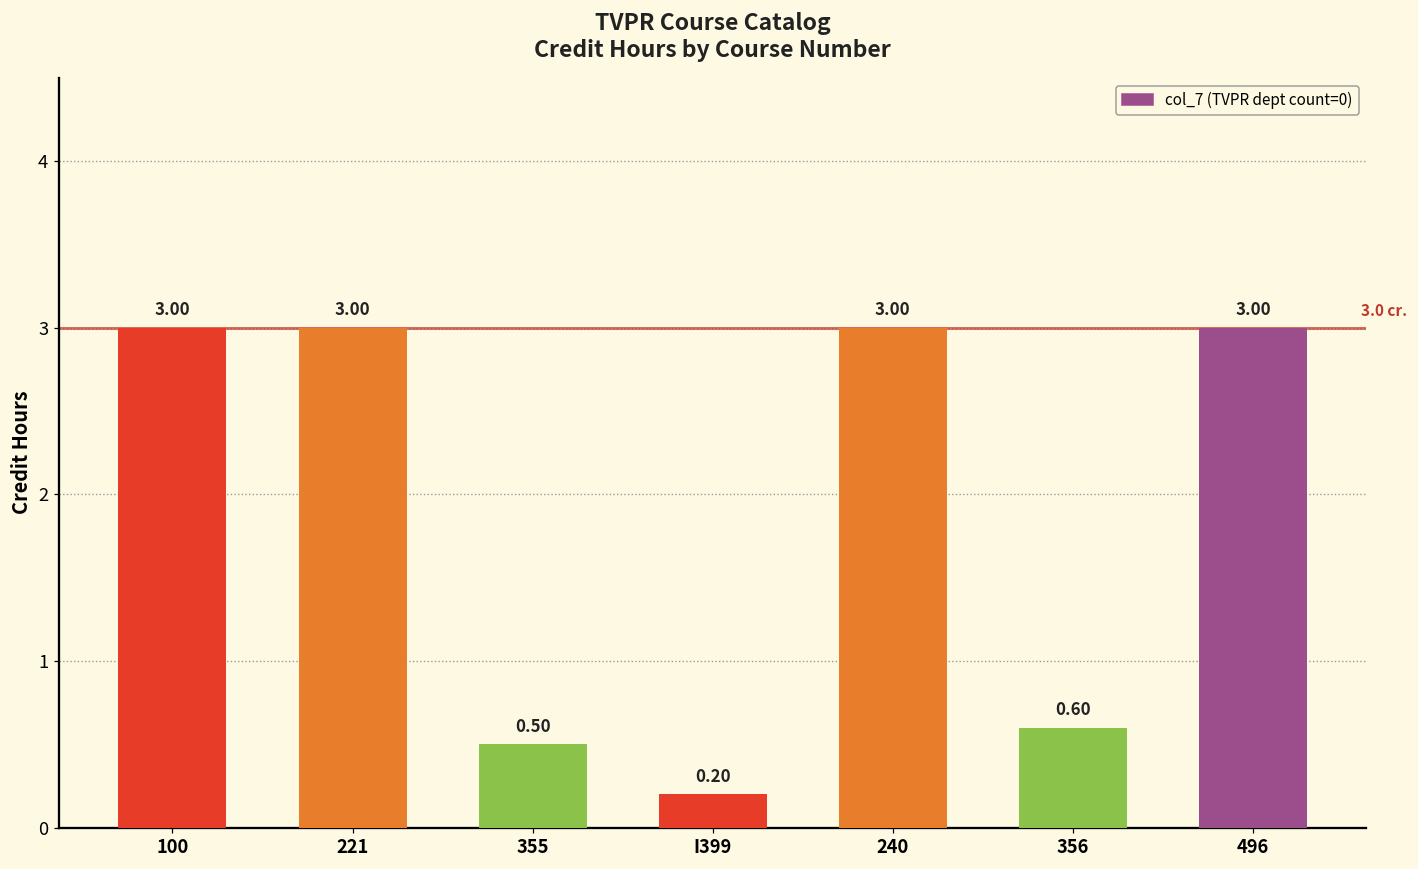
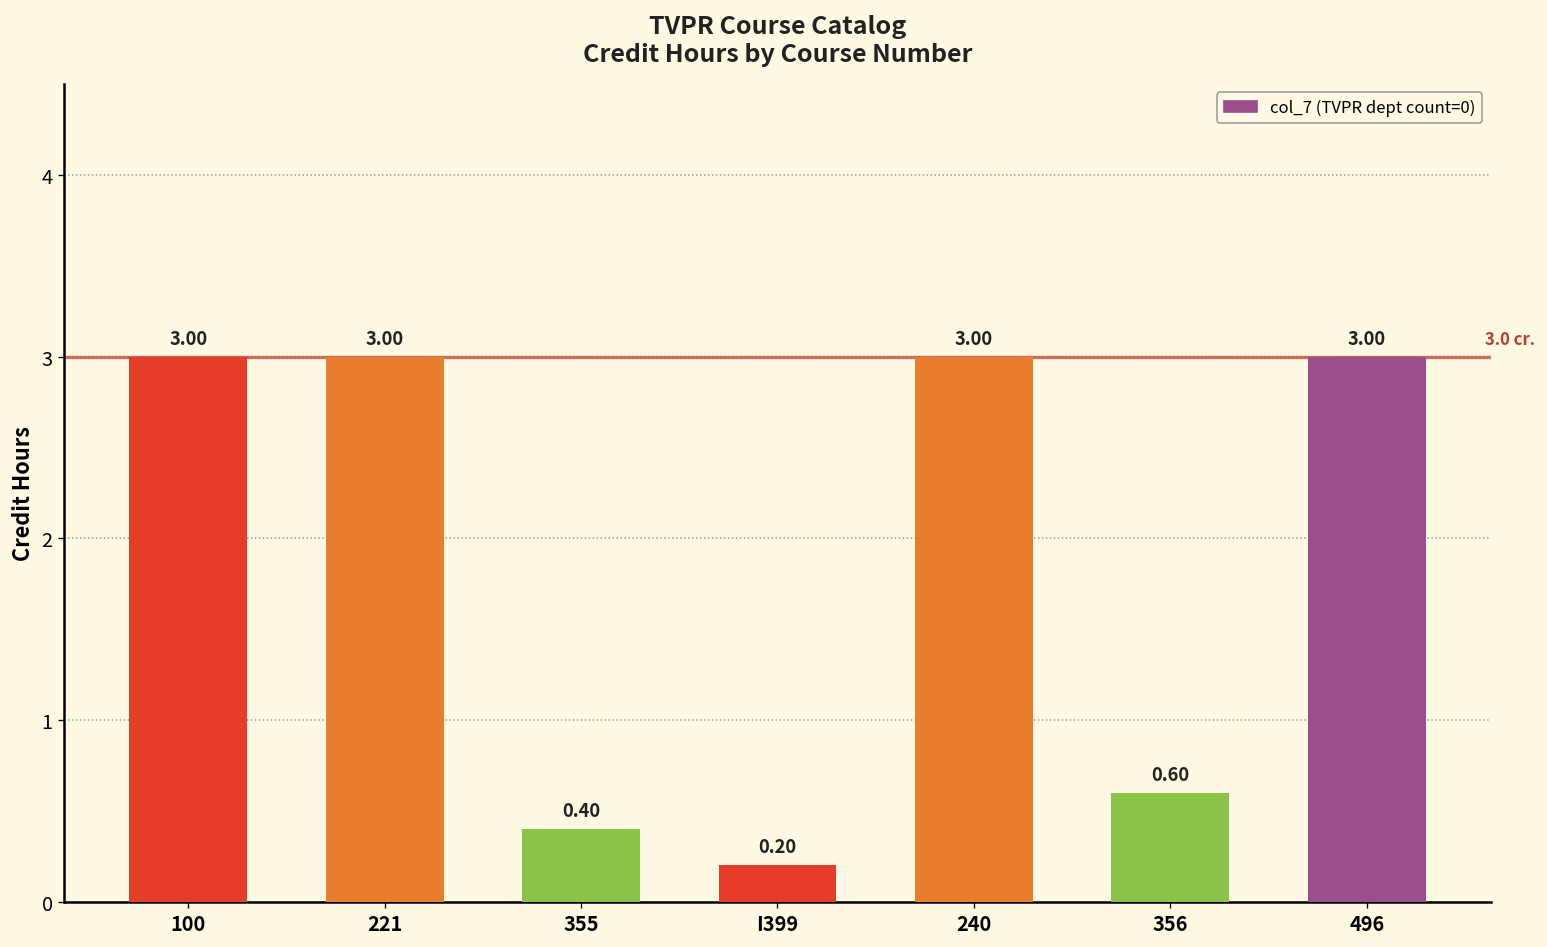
355: 0.50 -> 0.40
